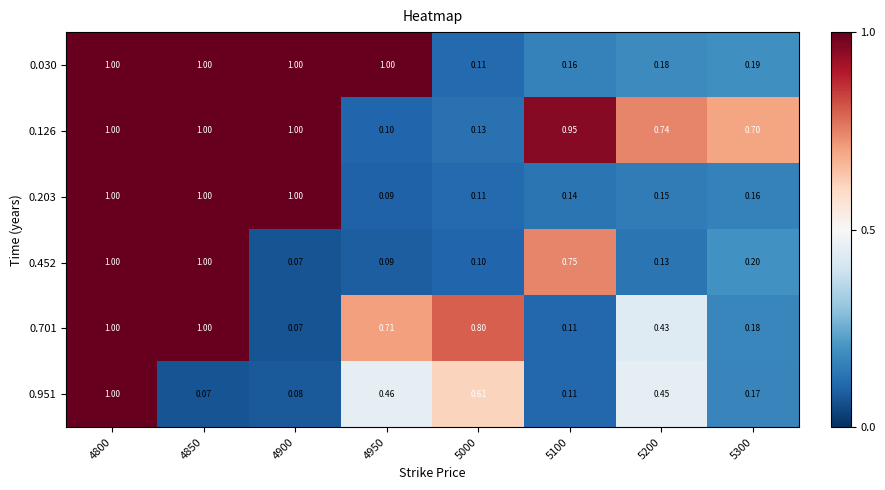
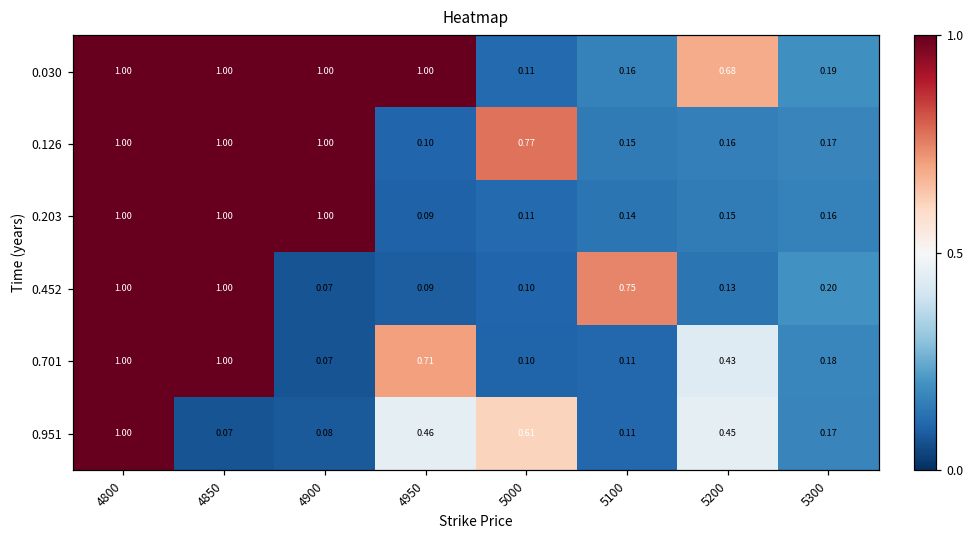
0.030, 5200: 0.18 -> 0.68
0.126, 5000: 0.13 -> 0.77
0.126, 5100: 0.95 -> 0.15
0.126, 5200: 0.74 -> 0.16
0.126, 5300: 0.70 -> 0.17
0.701, 5000: 0.80 -> 0.10
